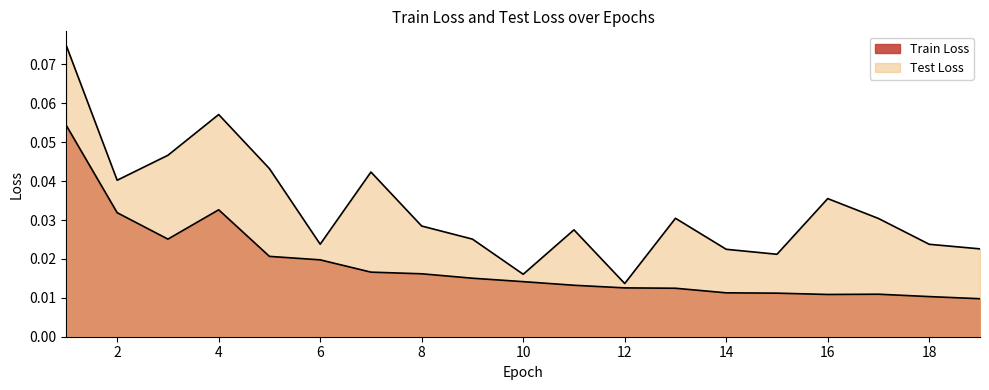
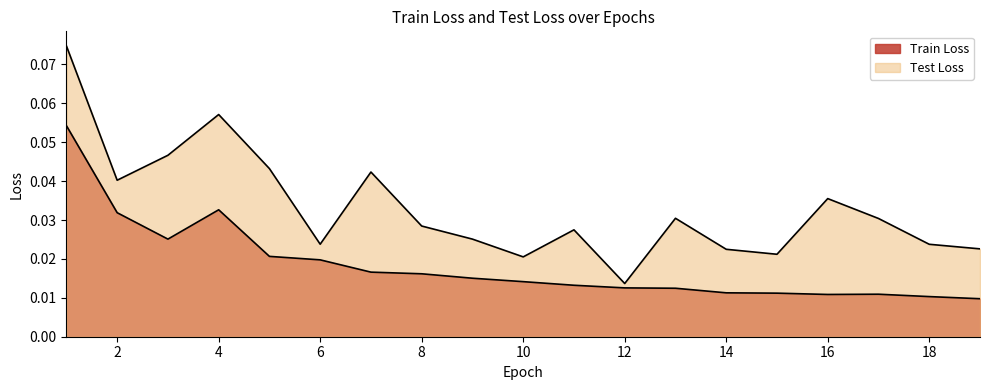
Test Loss, 10: 0.016 -> 0.021
